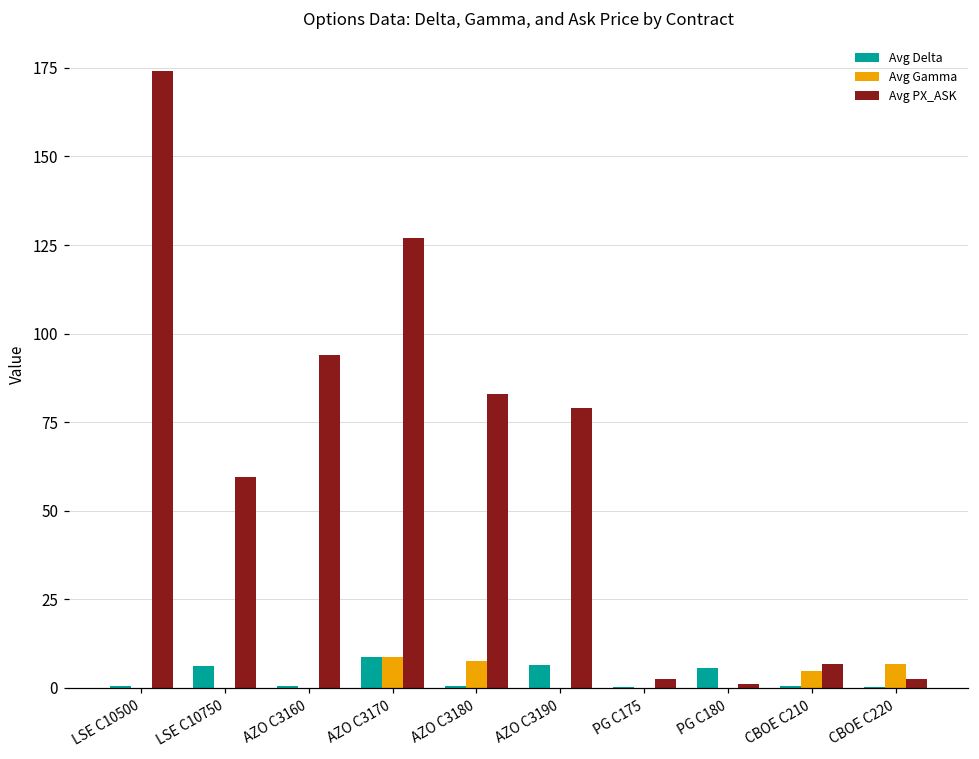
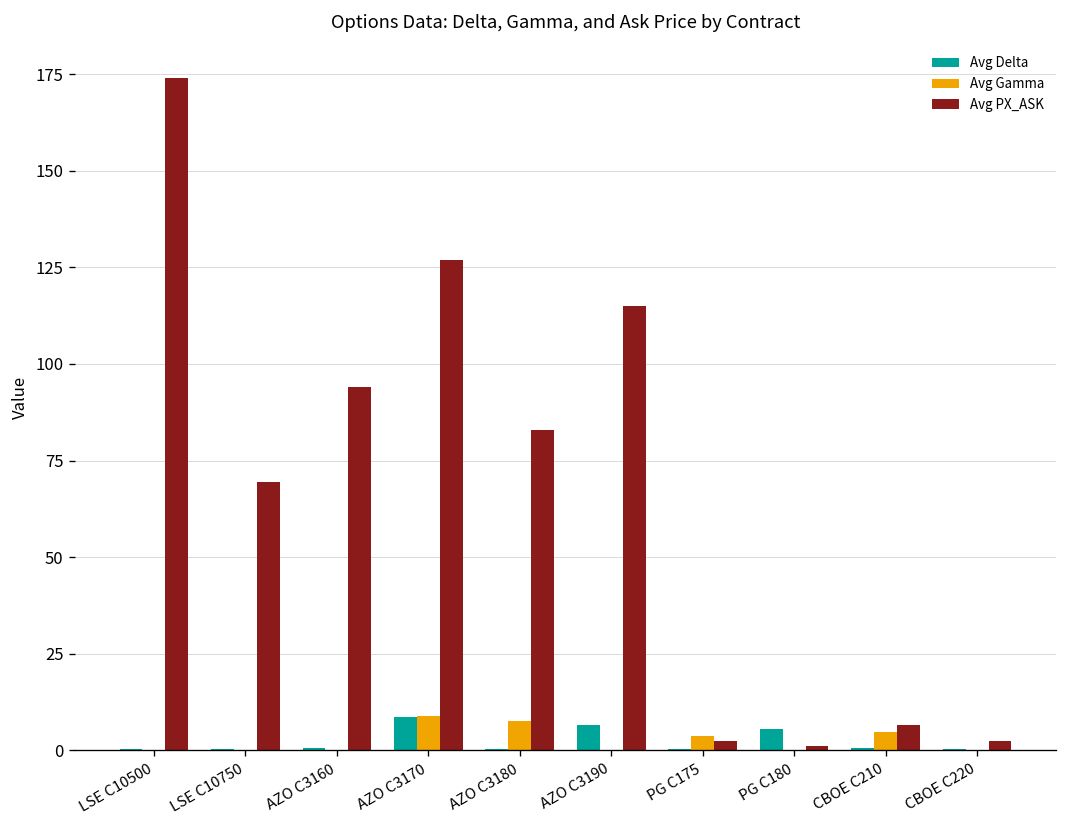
Avg Delta, LSE C10750: 6 -> 0
Avg PX_ASK, LSE C10750: 60 -> 70
Avg PX_ASK, AZO C3190: 79 -> 115
Avg Gamma, PG C175: 0 -> 4
Avg Gamma, CBOE C220: 7 -> 0
